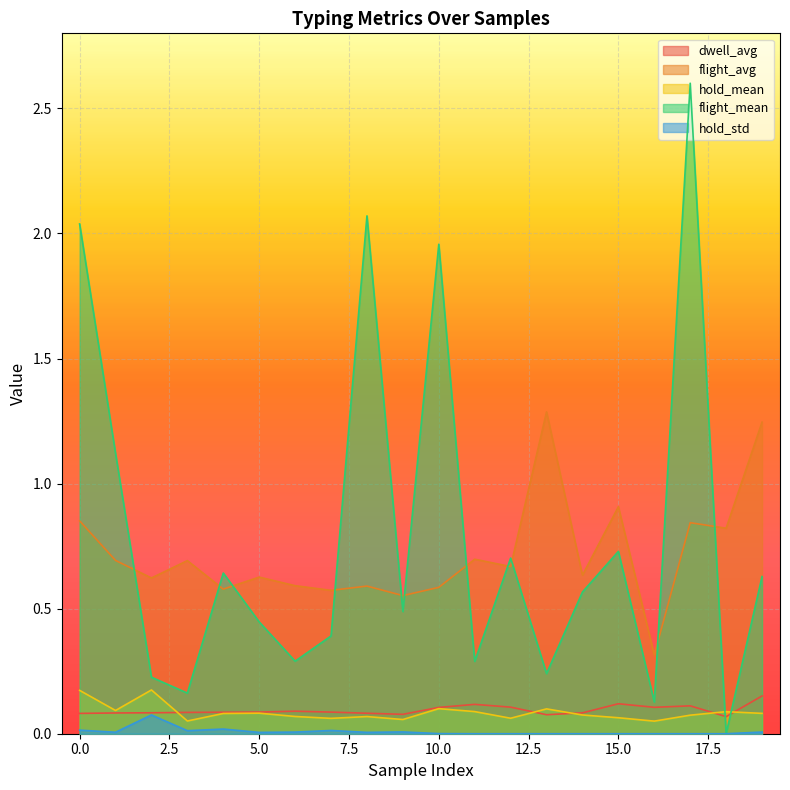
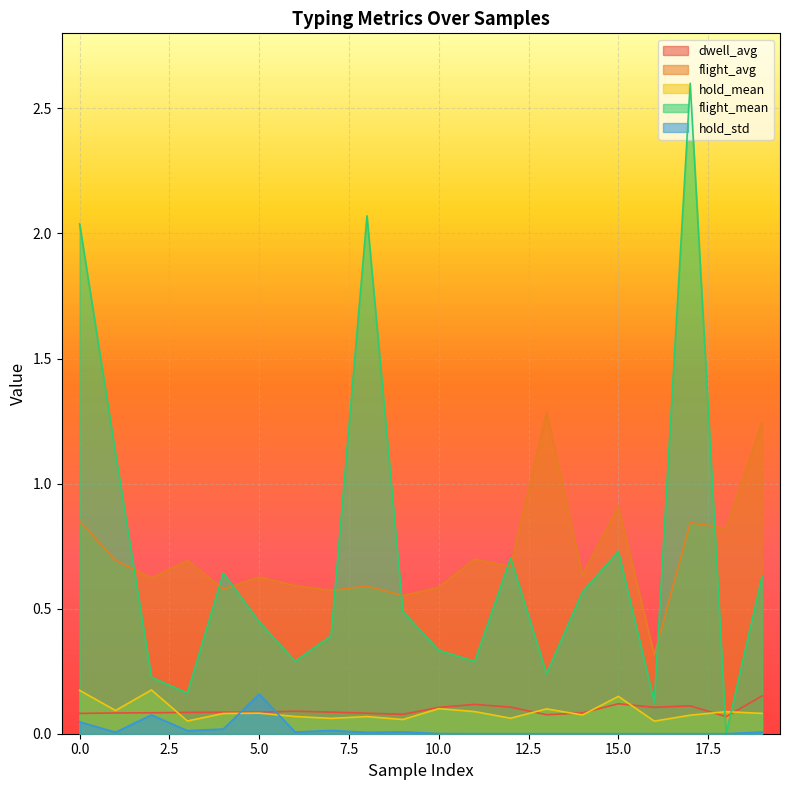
hold_std, 0.0: 0.01 -> 0.05
hold_std, 5.0: 0.01 -> 0.16
flight_mean, 10.0: 1.96 -> 0.33
hold_mean, 15.0: 0.06 -> 0.15
